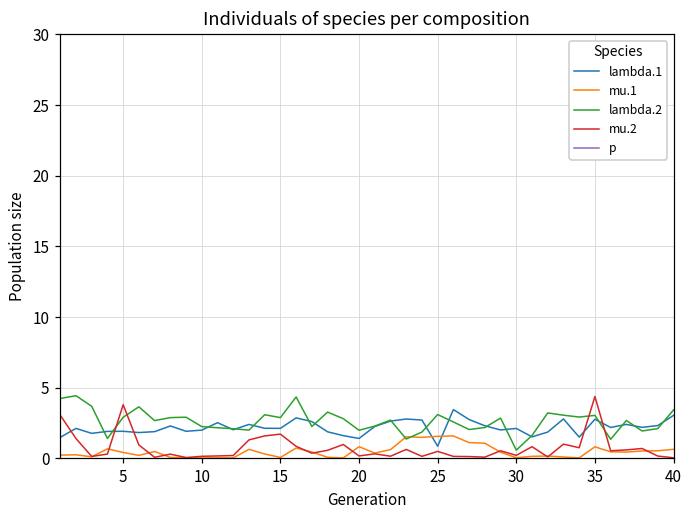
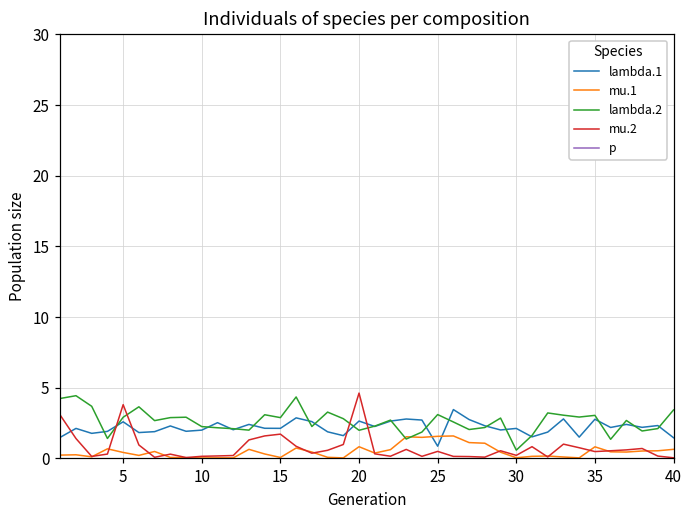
lambda.1, 5: 1.9 -> 2.6
lambda.1, 20: 1.4 -> 2.6
mu.2, 20: 0.2 -> 4.6
mu.2, 35: 4.4 -> 0.5
lambda.1, 40: 3.0 -> 1.5
